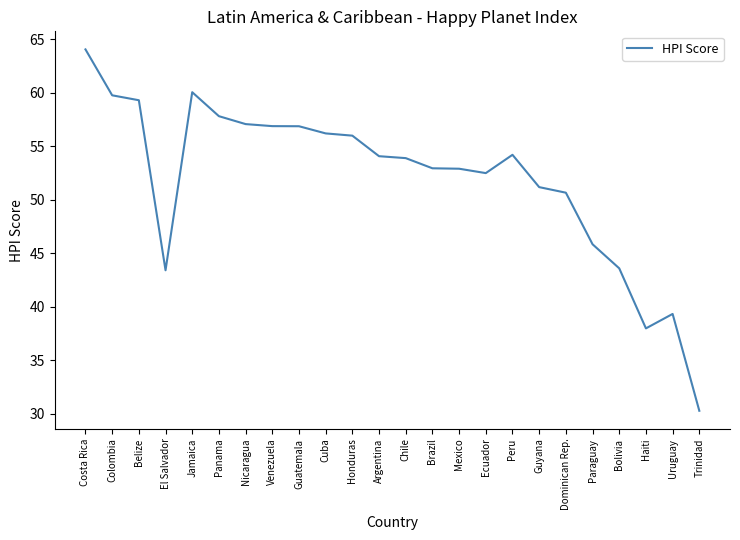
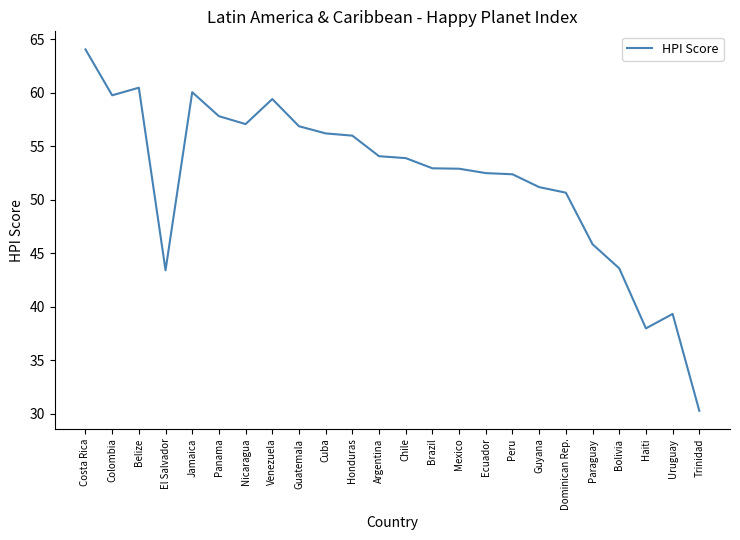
Belize: 59.3 -> 60.5
Venezuela: 56.9 -> 59.4
Peru: 54.2 -> 52.4
